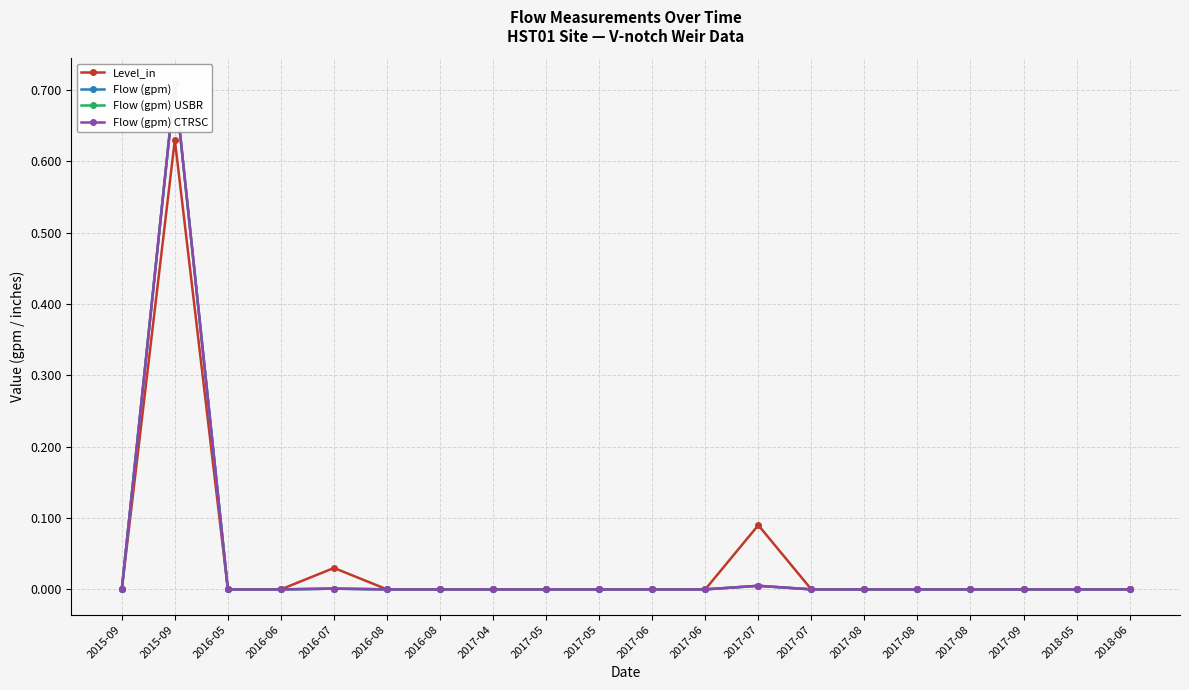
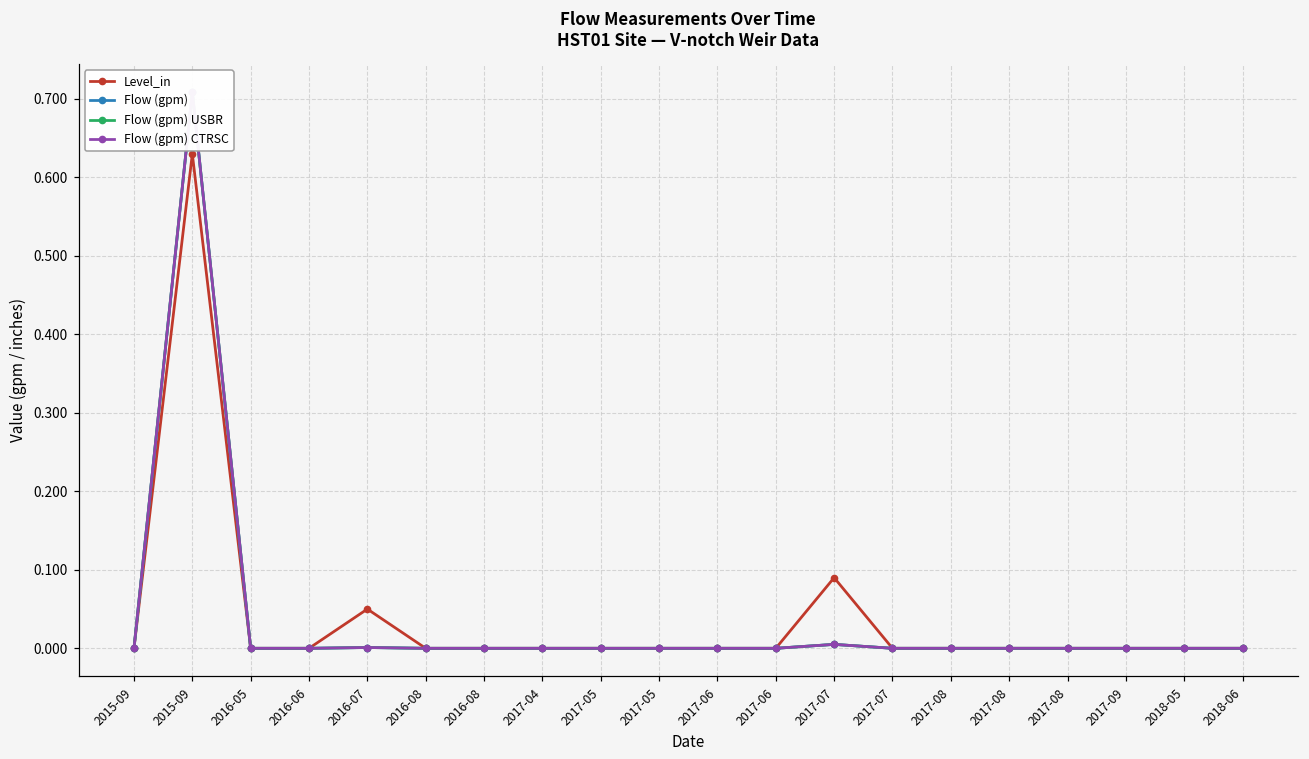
Level_in, 2016-07: 0.03 -> 0.05
